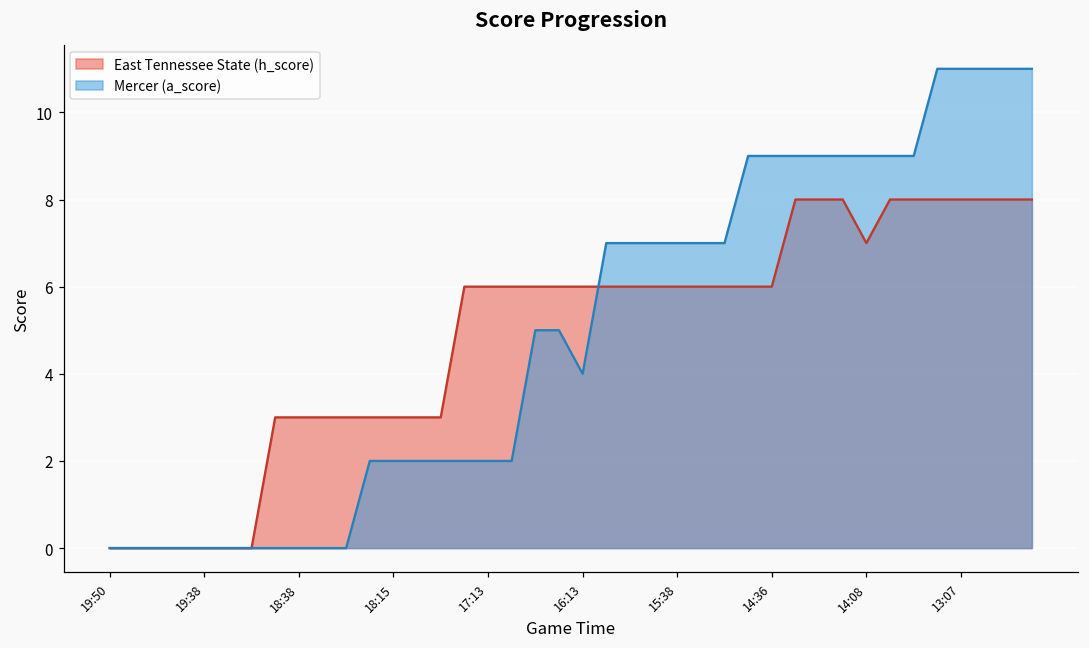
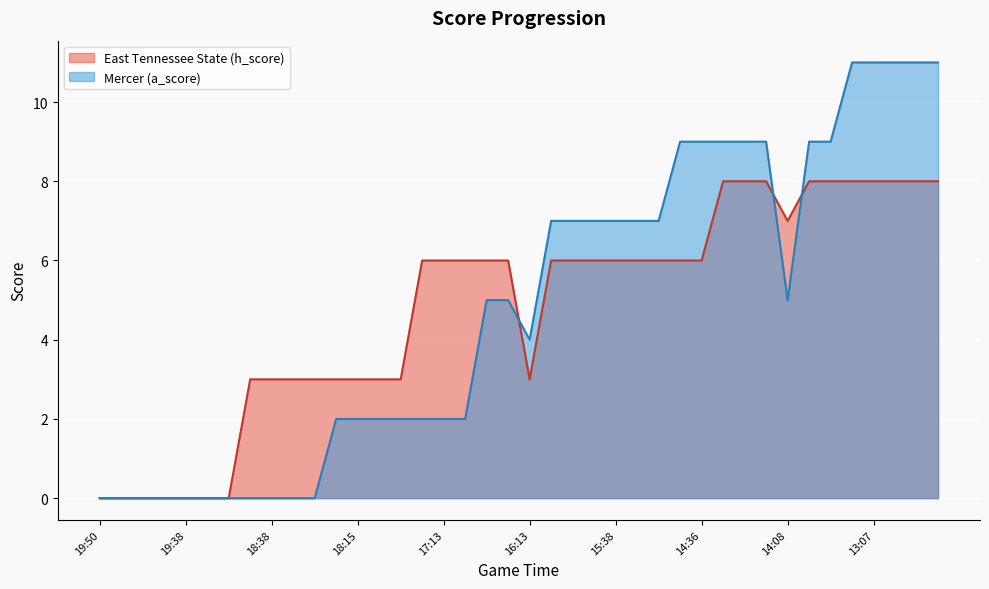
East Tennessee State (h_score), 16:13: 6 -> 3
Mercer (a_score), 14:08: 9 -> 5
